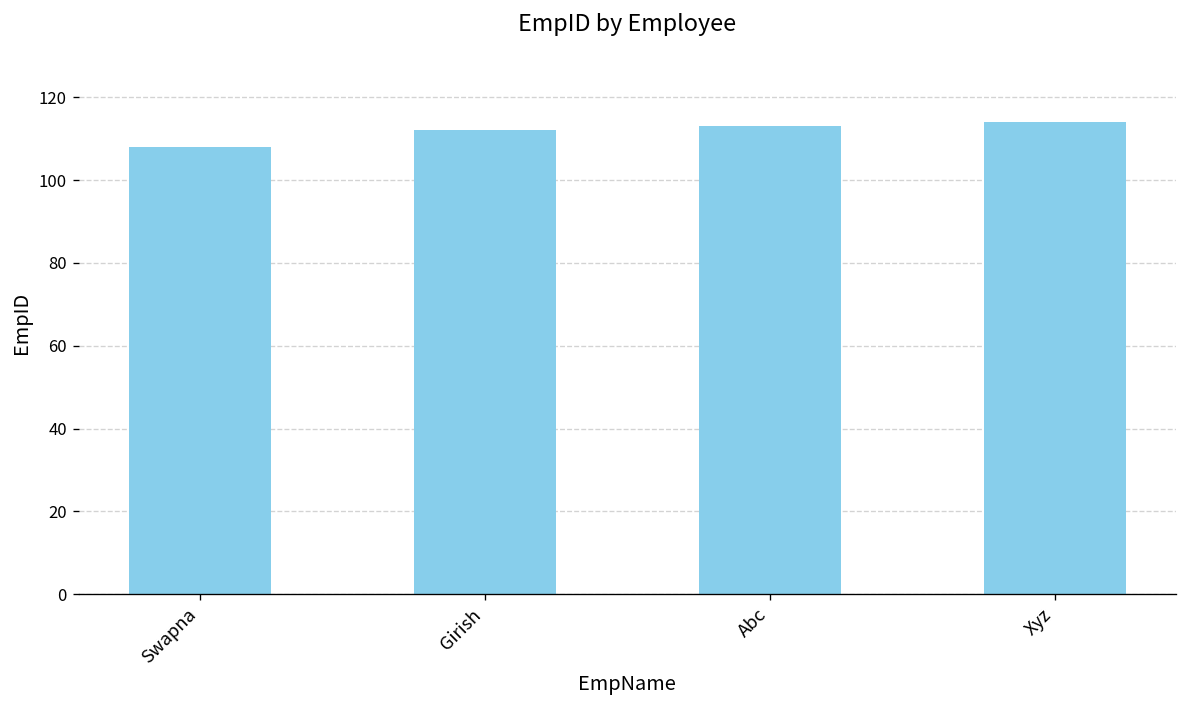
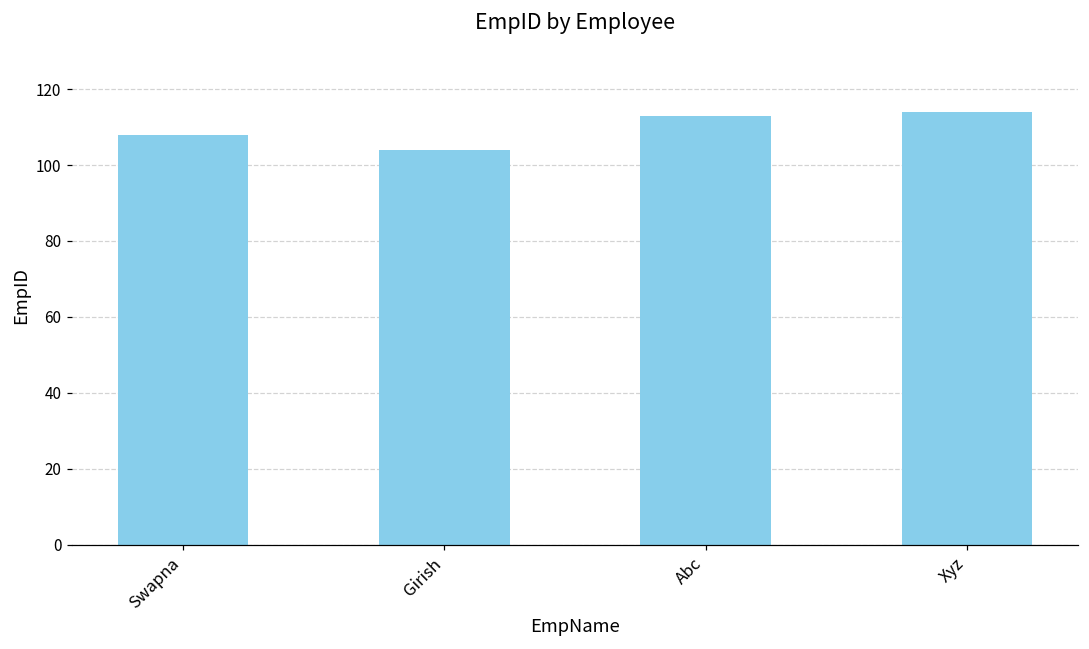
Girish: 112 -> 104
